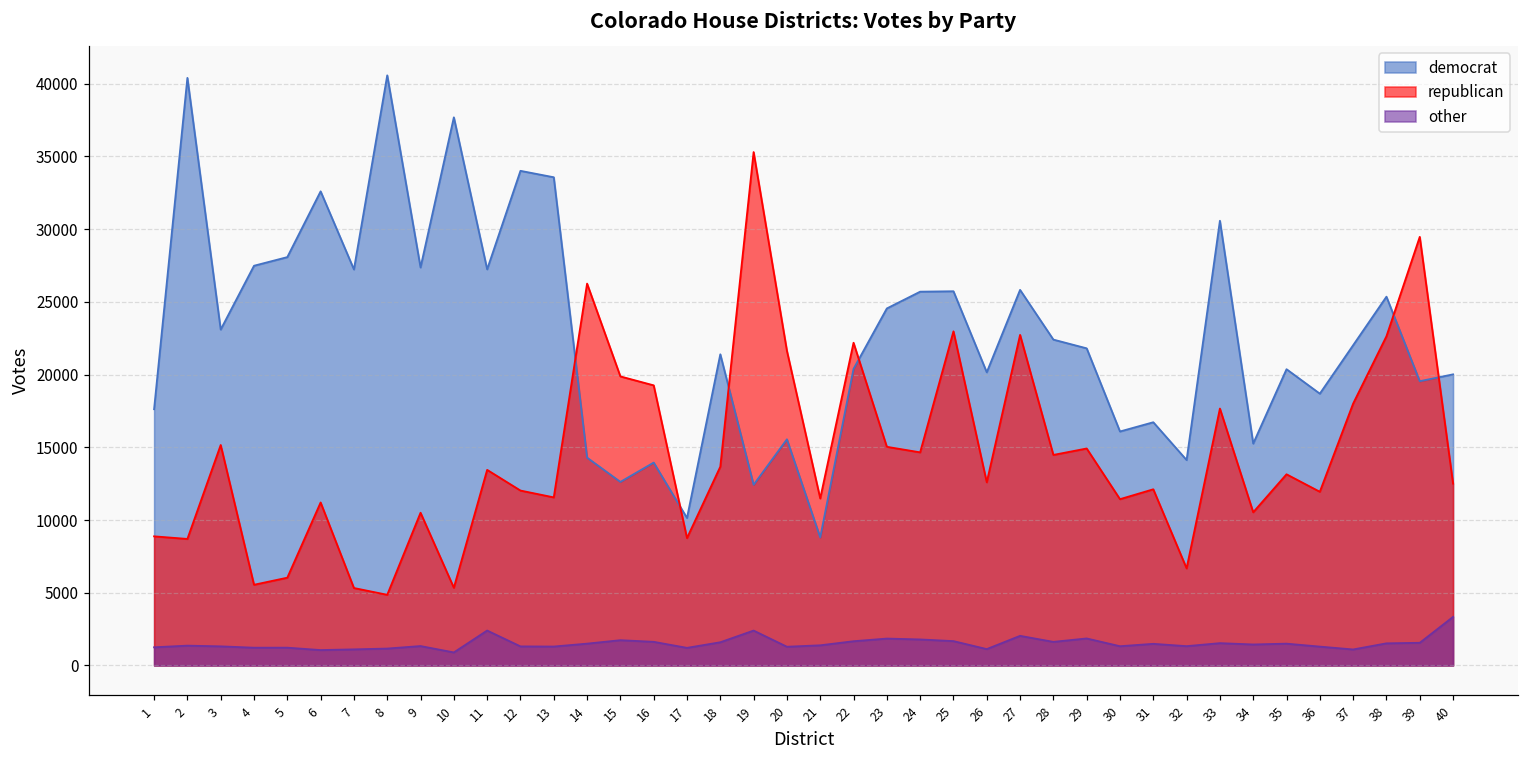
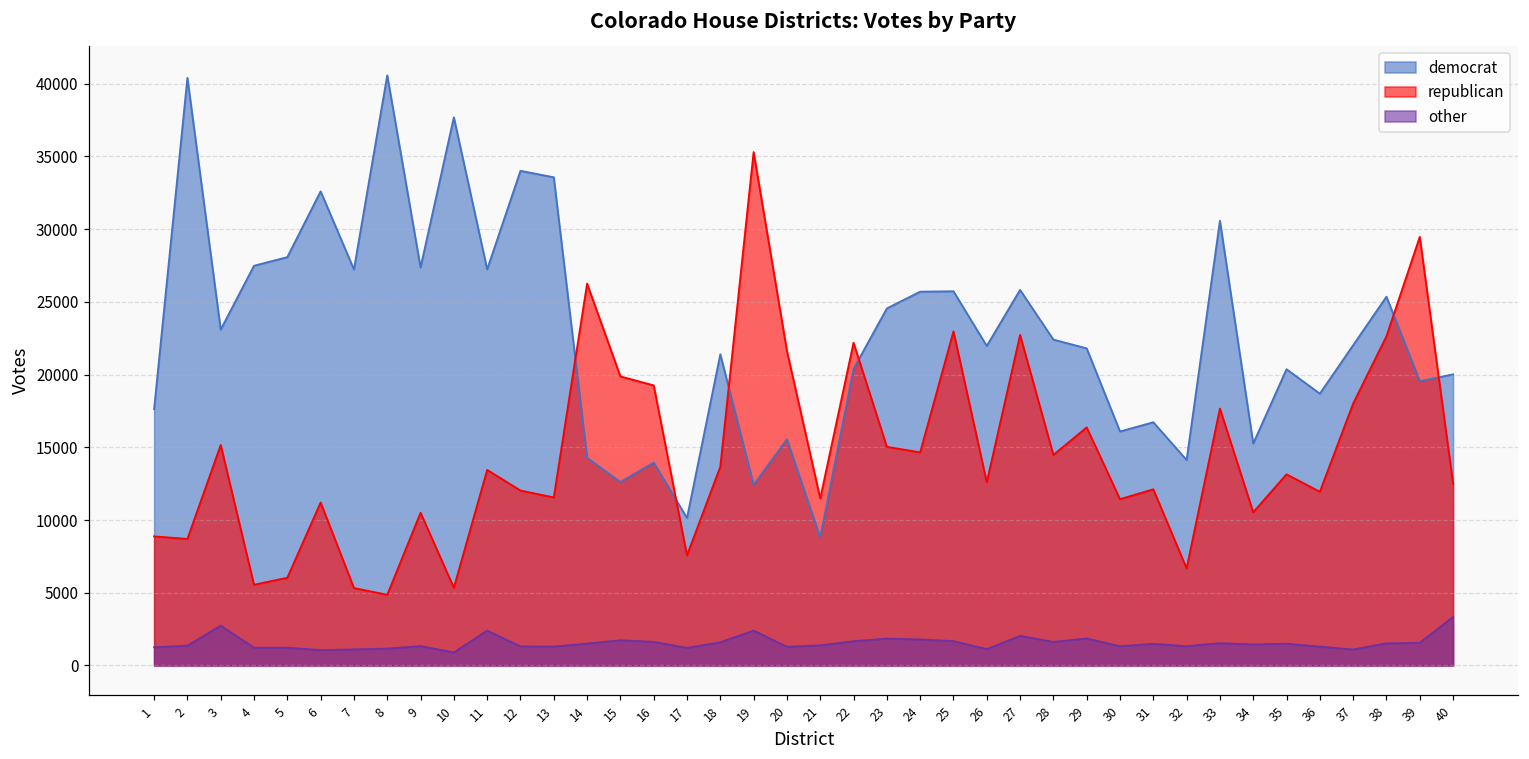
other, 3: 1300 -> 2700
republican, 17: 8800 -> 7600
democrat, 26: 20200 -> 22000
republican, 29: 14900 -> 16400
